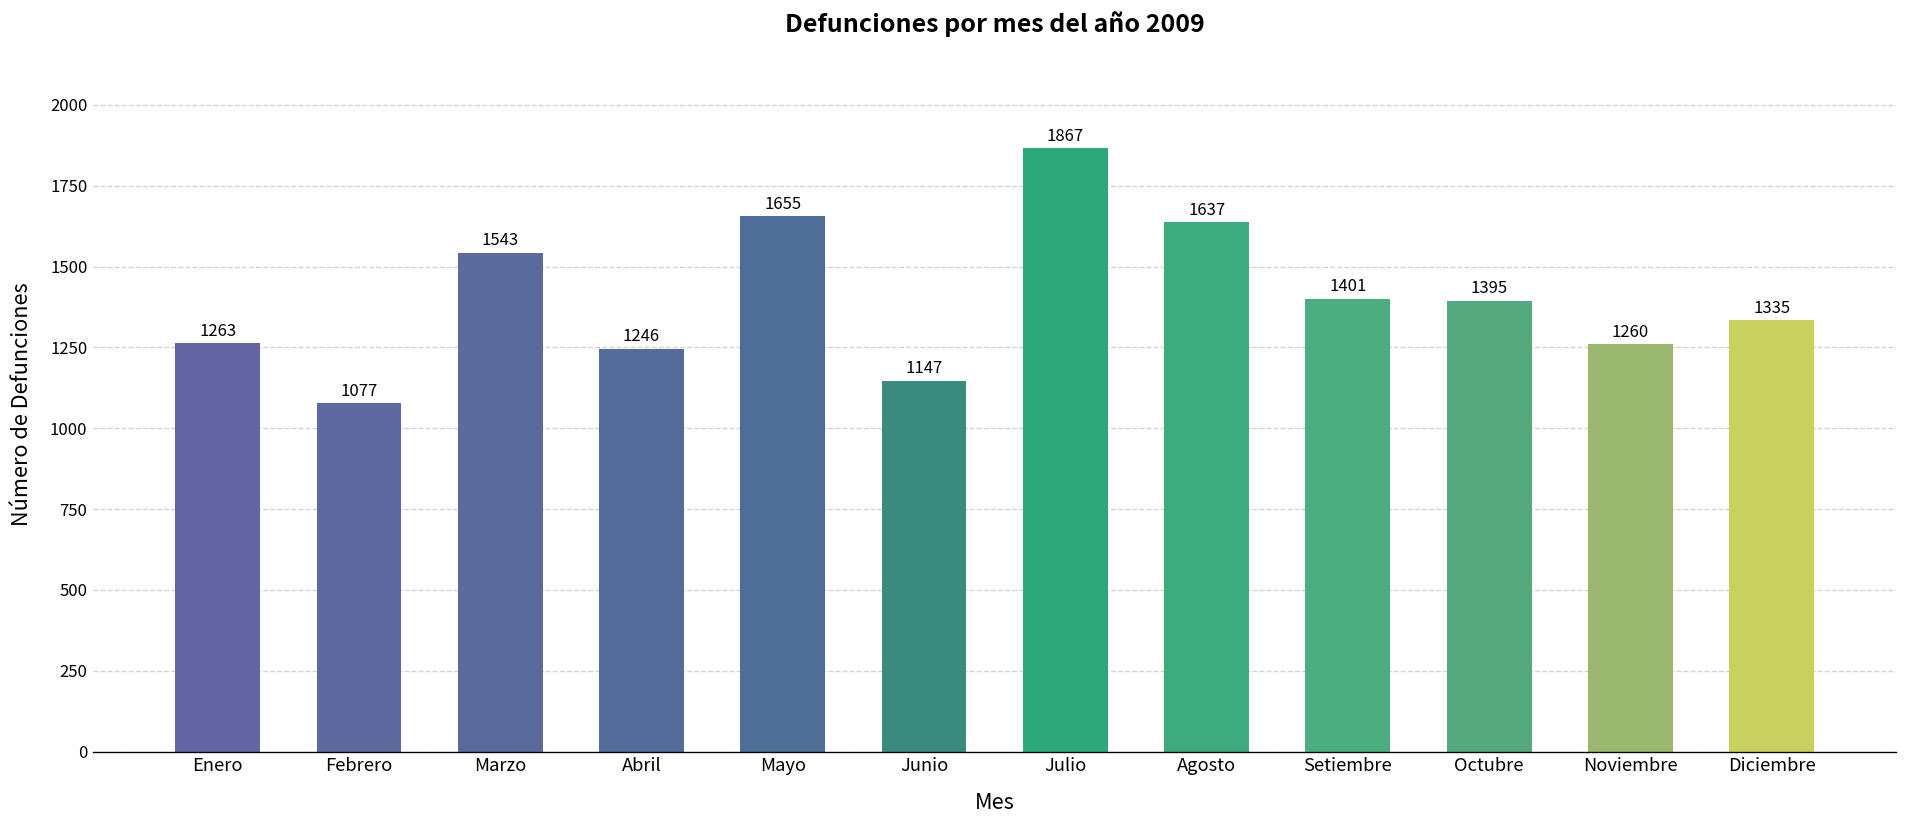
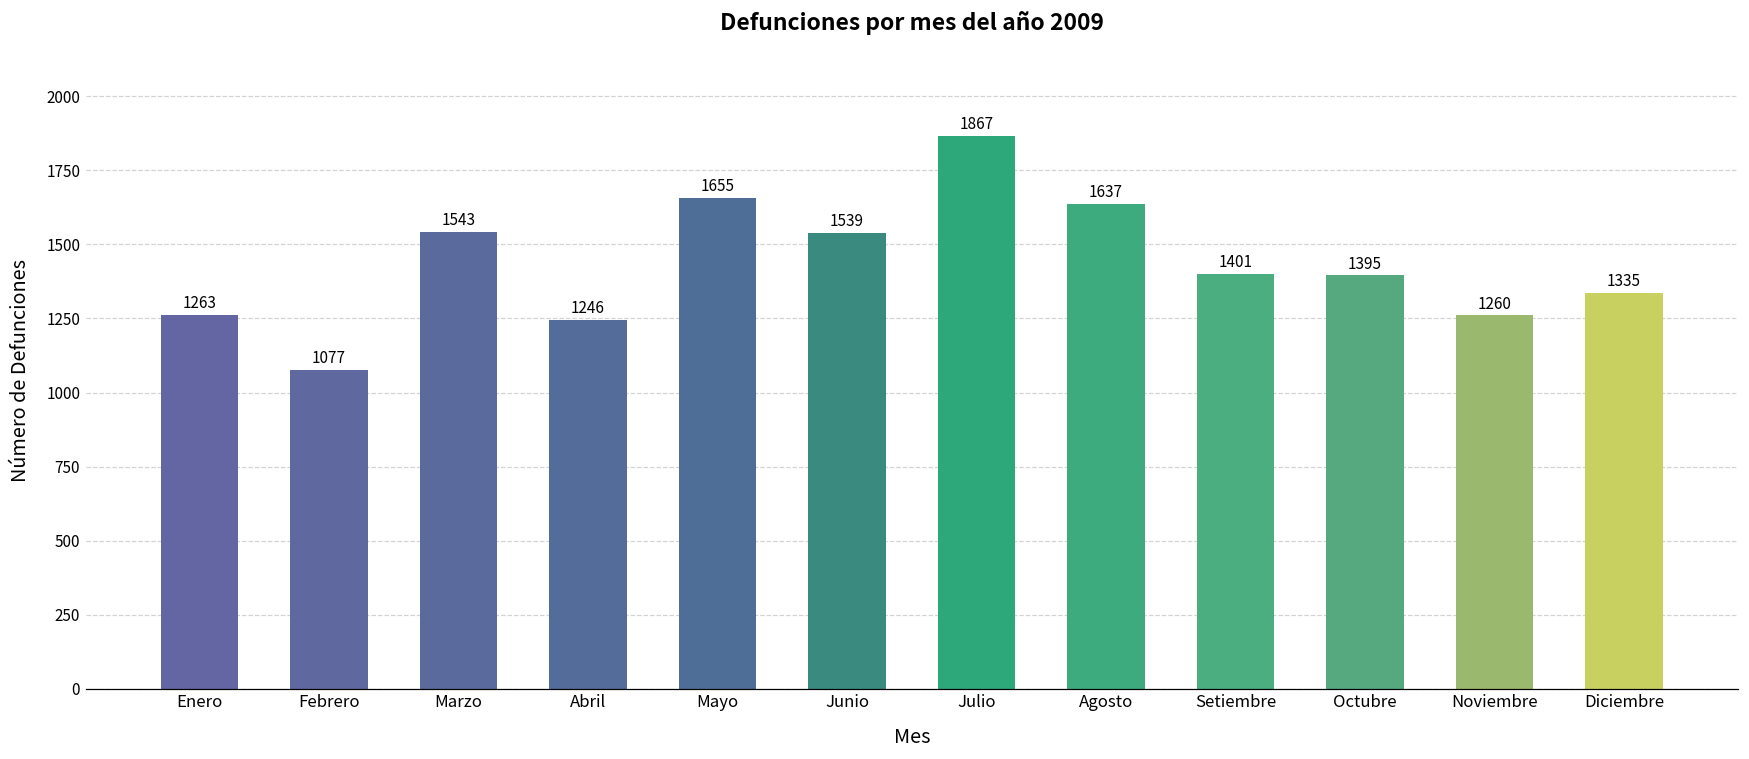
Junio: 1147 -> 1539
